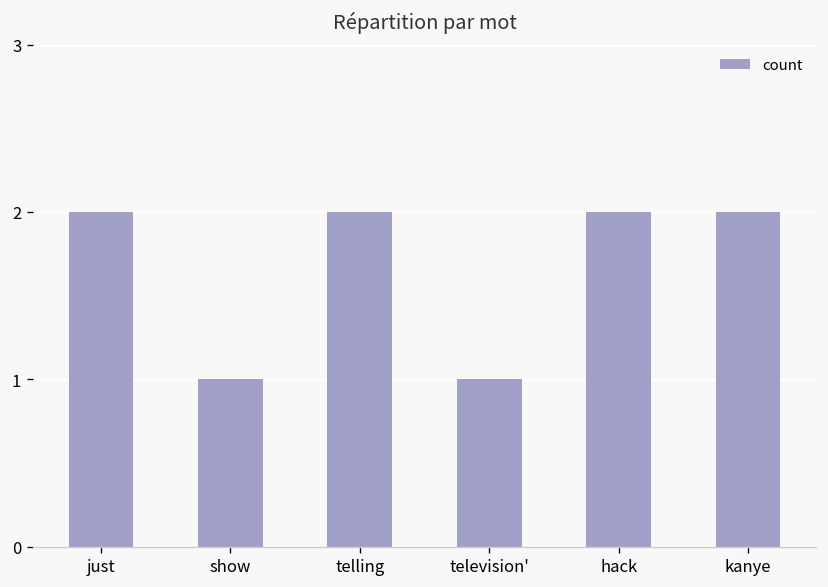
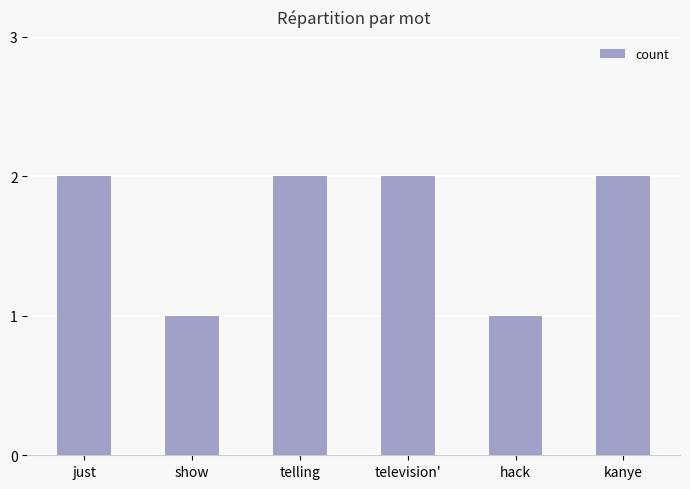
television': 1 -> 2
hack: 2 -> 1
